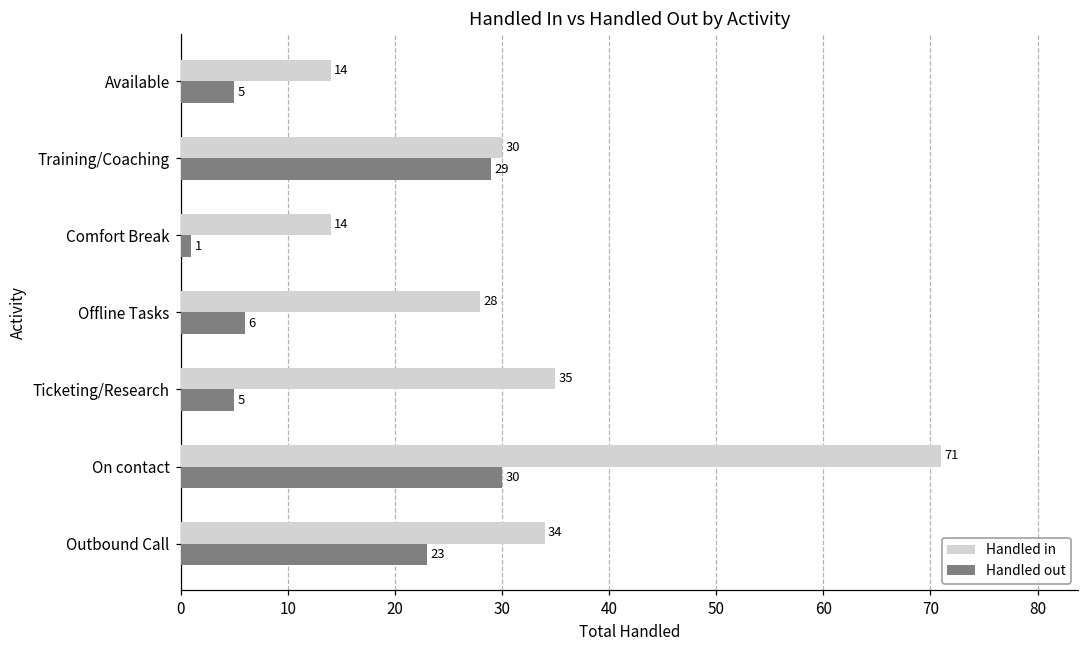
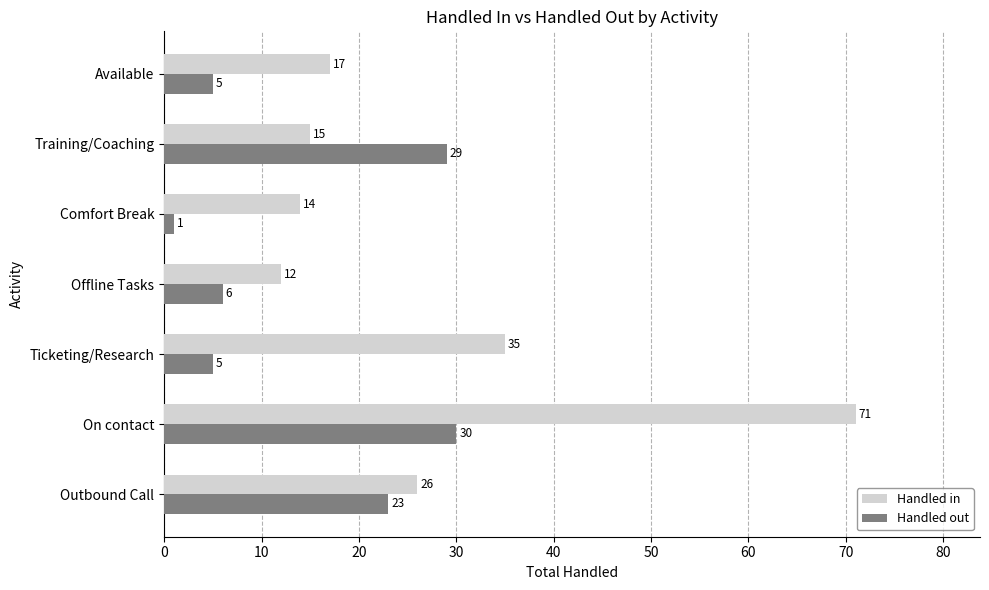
Handled in, Available: 14 -> 17
Handled in, Training/Coaching: 30 -> 15
Handled in, Offline Tasks: 28 -> 12
Handled in, Outbound Call: 34 -> 26
